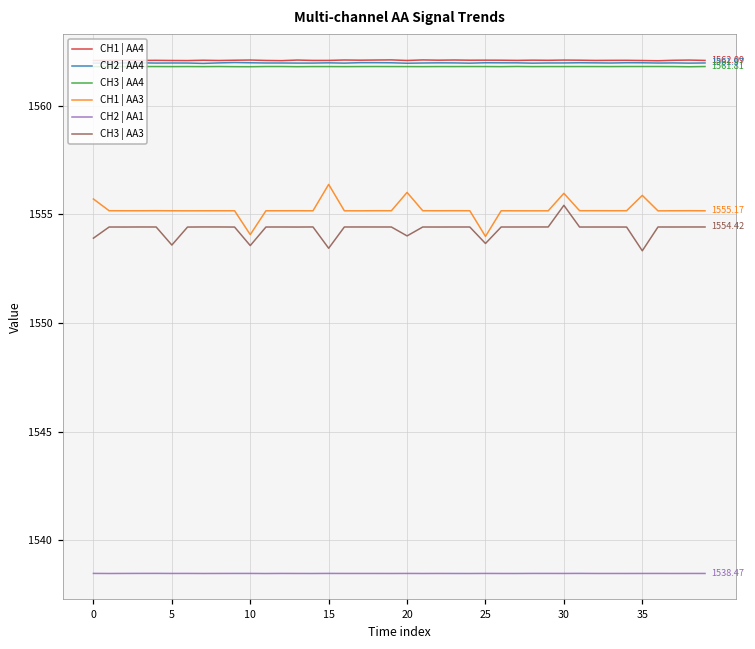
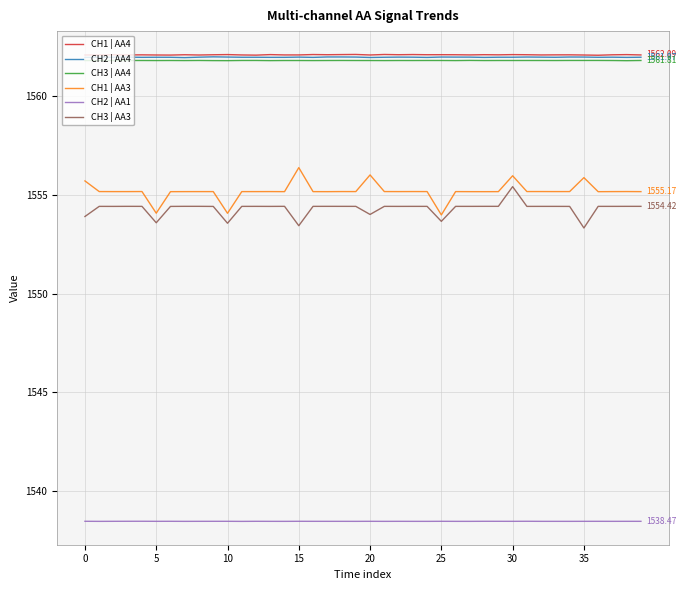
CH1 | AA3, 5: 1555.2 -> 1554.1
